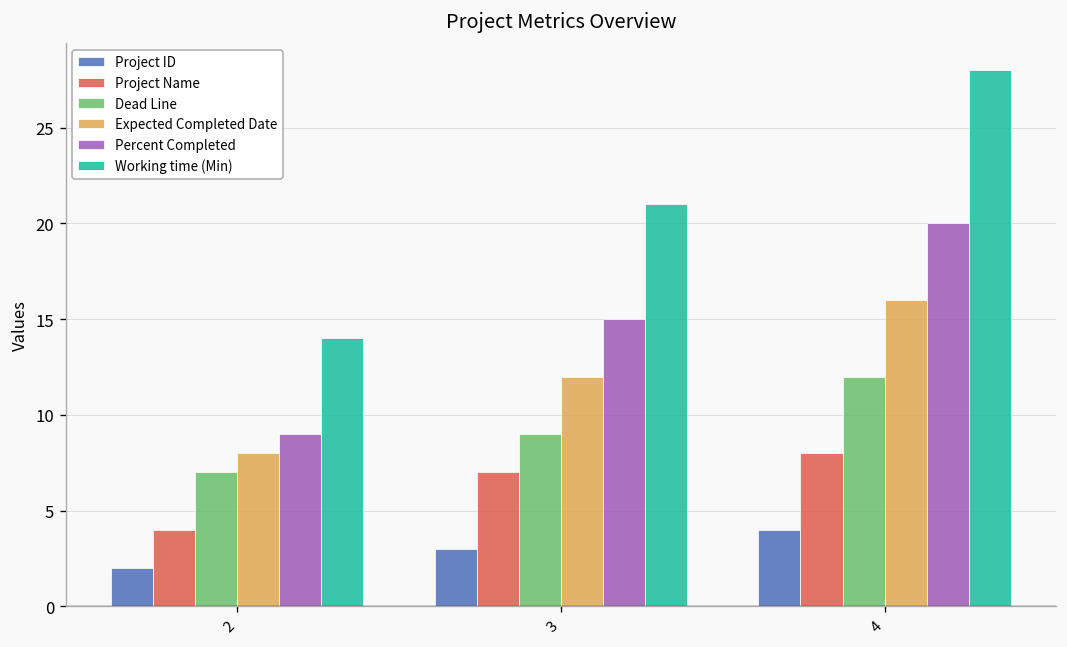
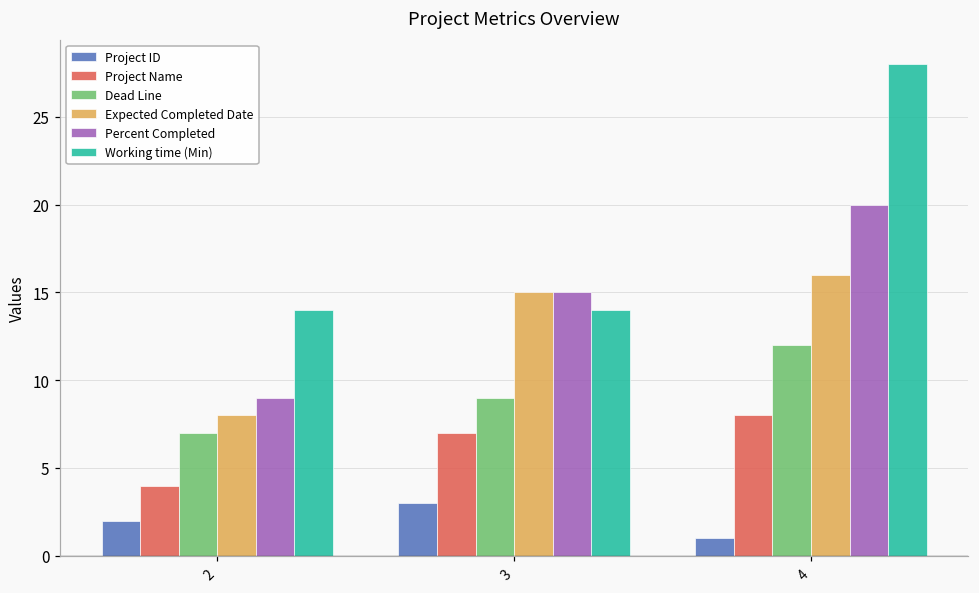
Expected Completed Date, 3: 12 -> 15
Working time (Min), 3: 21 -> 14
Project ID, 4: 4 -> 1
